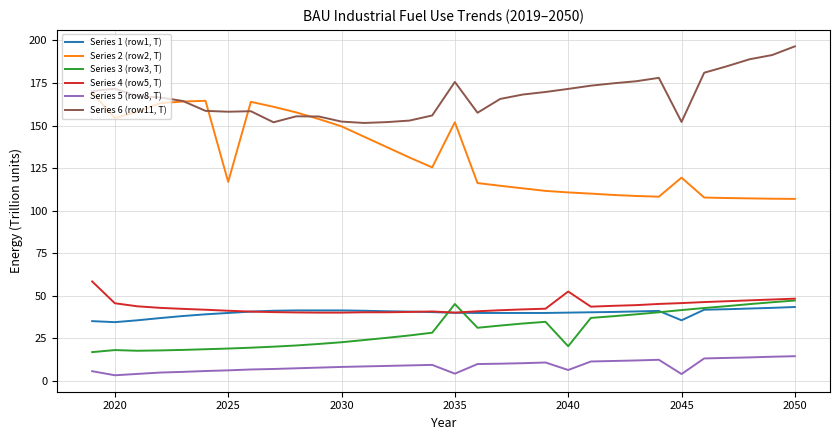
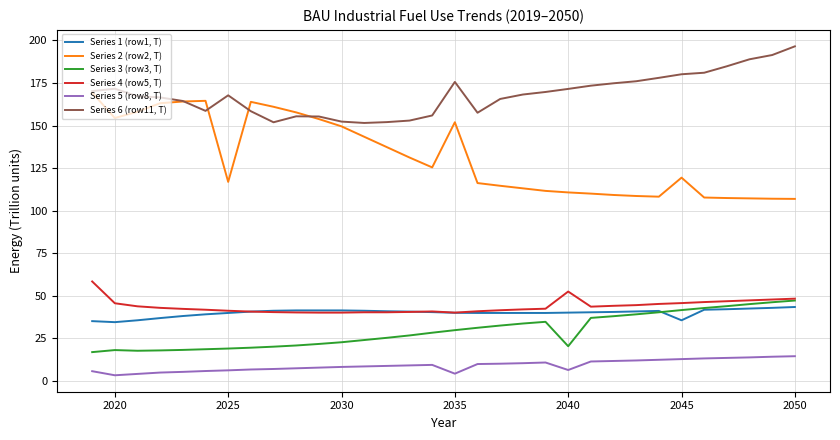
Series 6 (row11, T), 2025: 158 -> 168
Series 3 (row3, T), 2035: 45 -> 30
Series 5 (row8, T), 2045: 4 -> 13
Series 6 (row11, T), 2045: 152 -> 180
